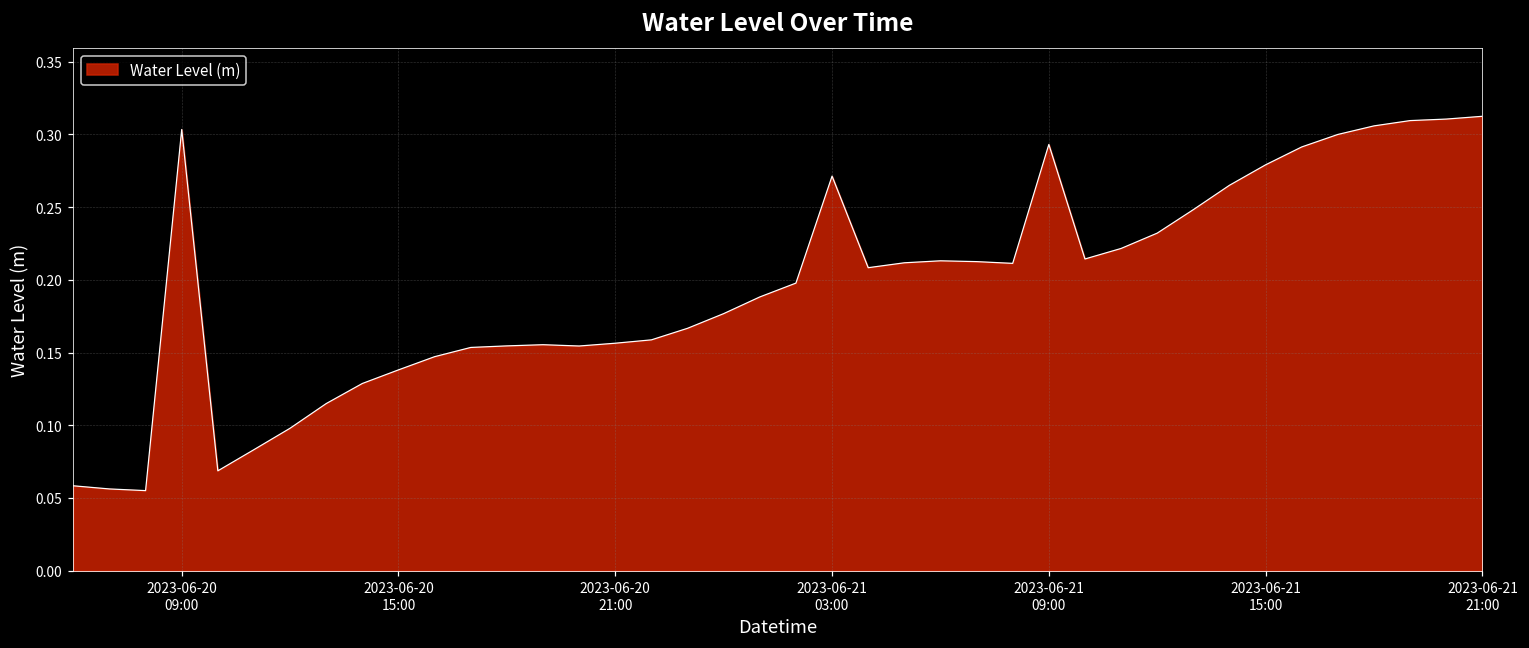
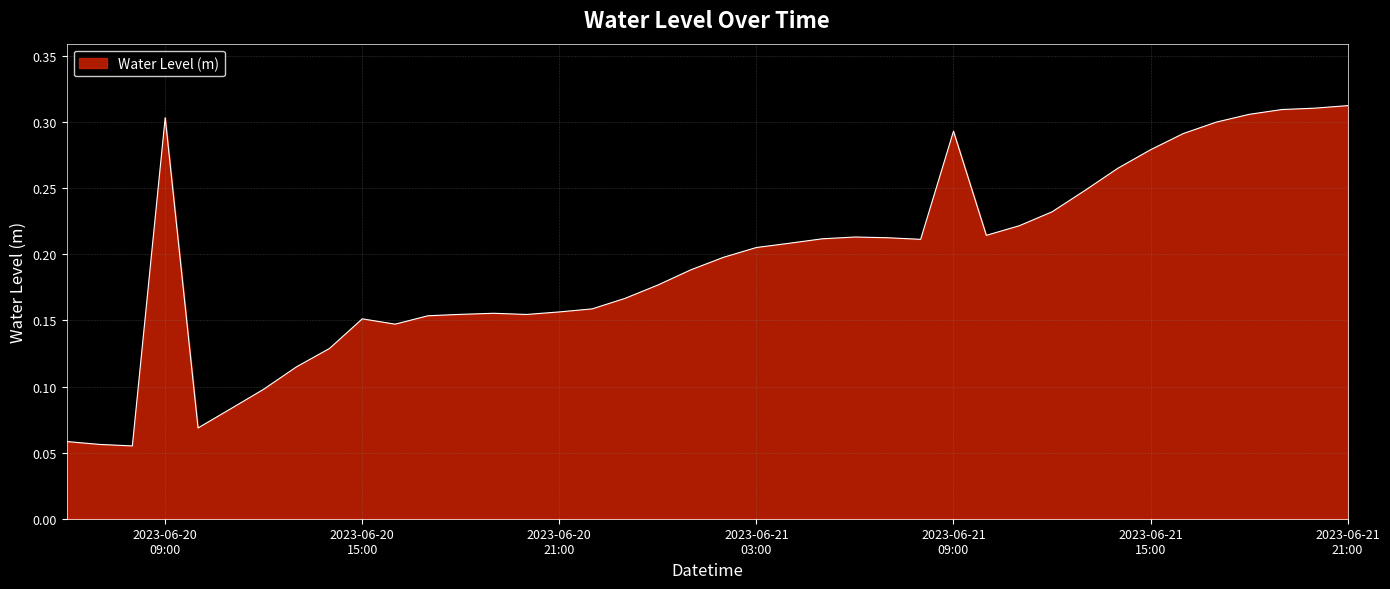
2023-06-20 15:00: 0.138 -> 0.151
2023-06-21 03:00: 0.271 -> 0.205
